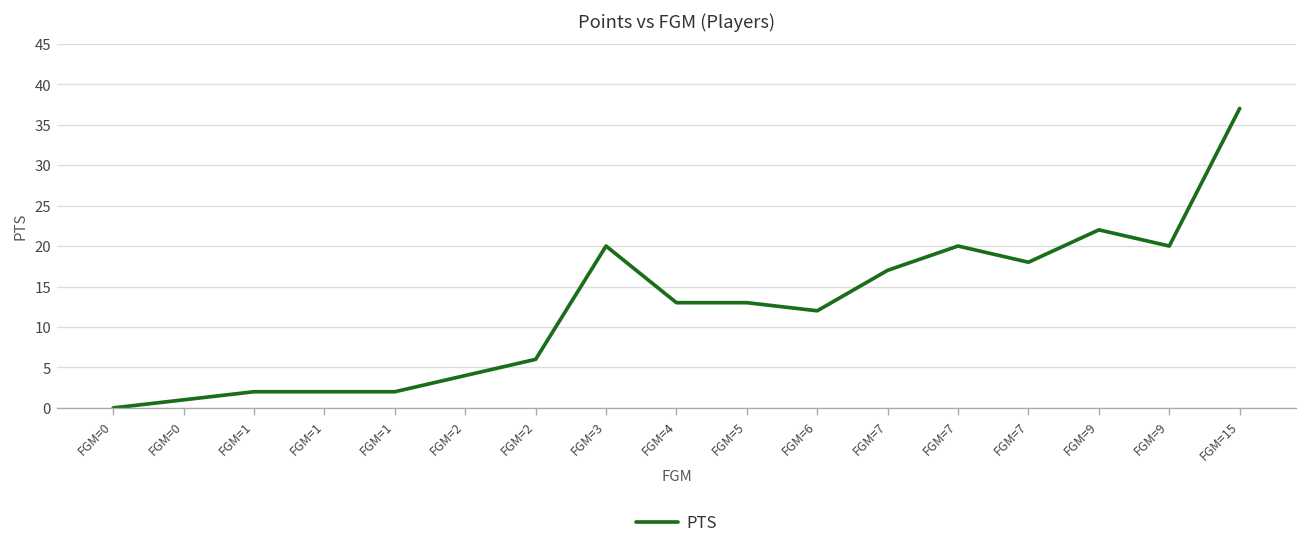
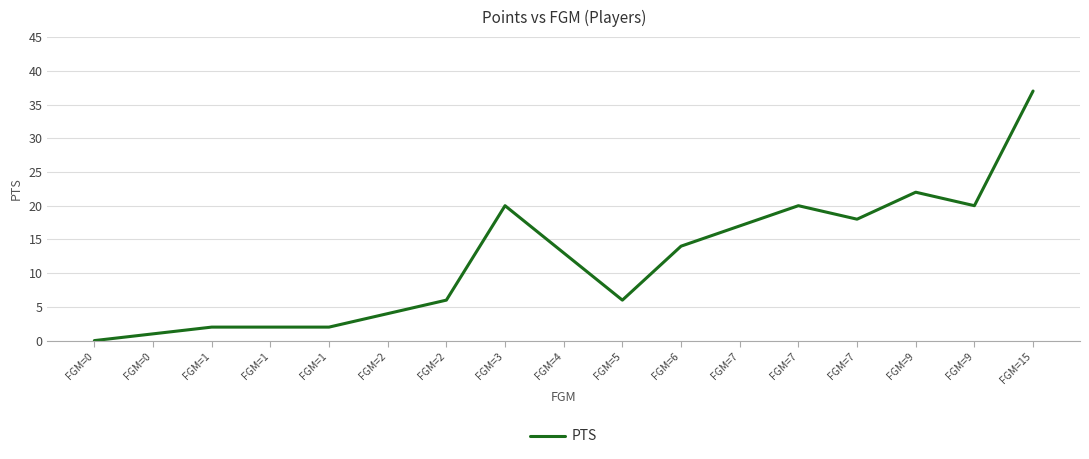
FGM=5: 13 -> 6
FGM=6: 12 -> 14
